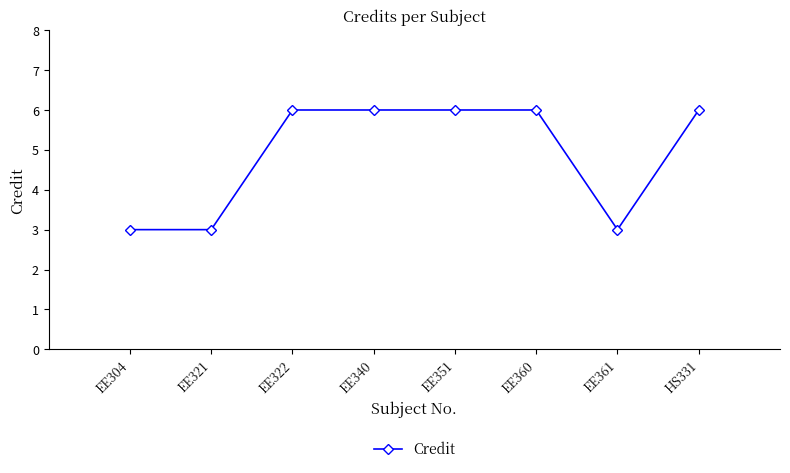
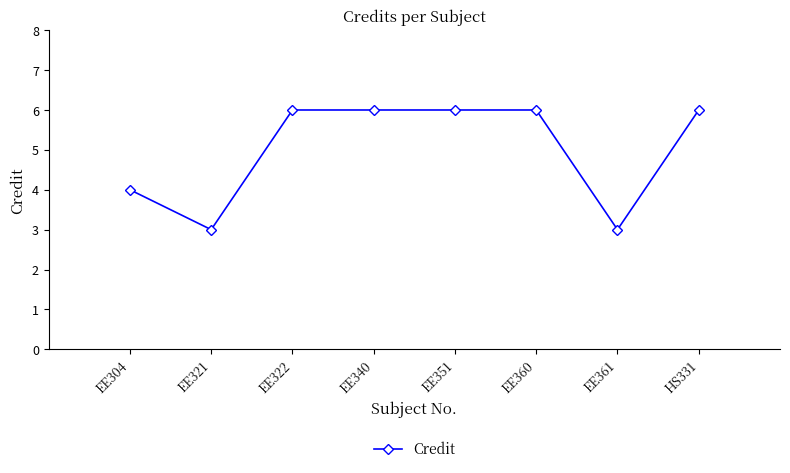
EE304: 3 -> 4
